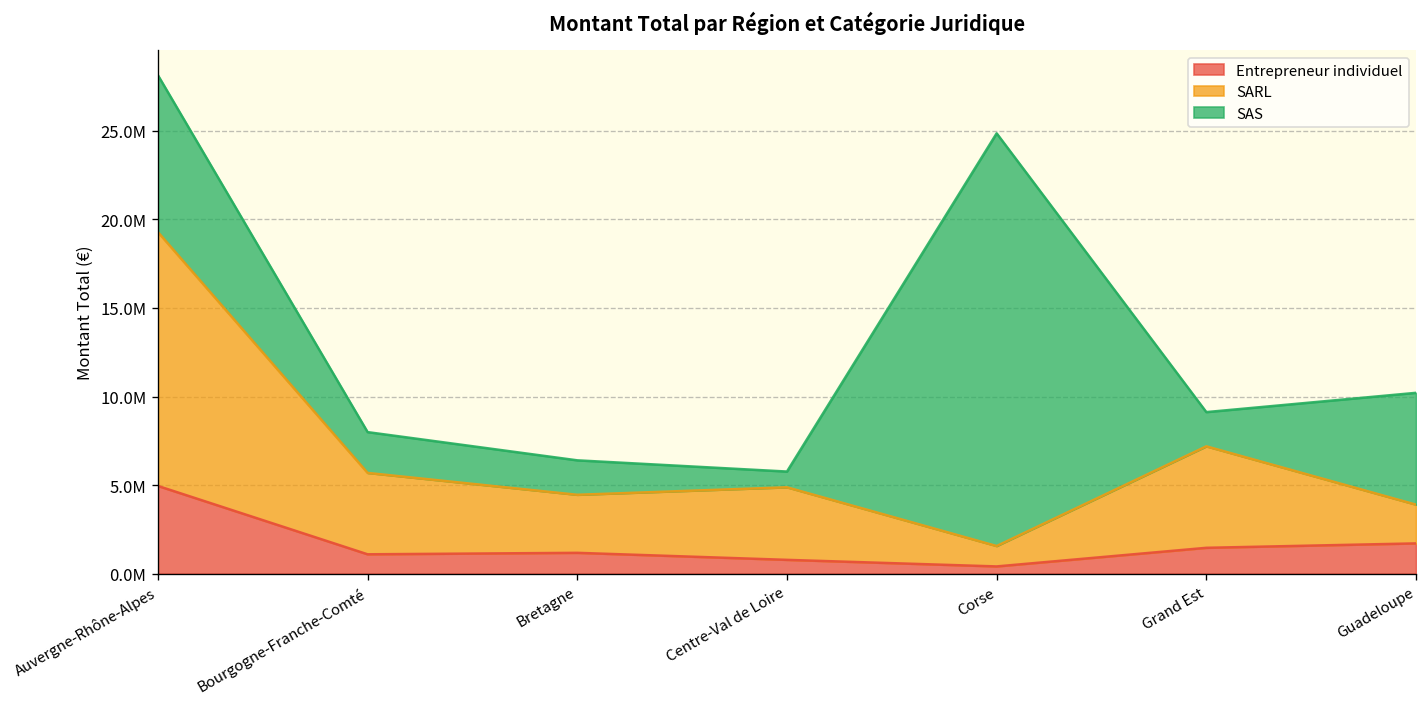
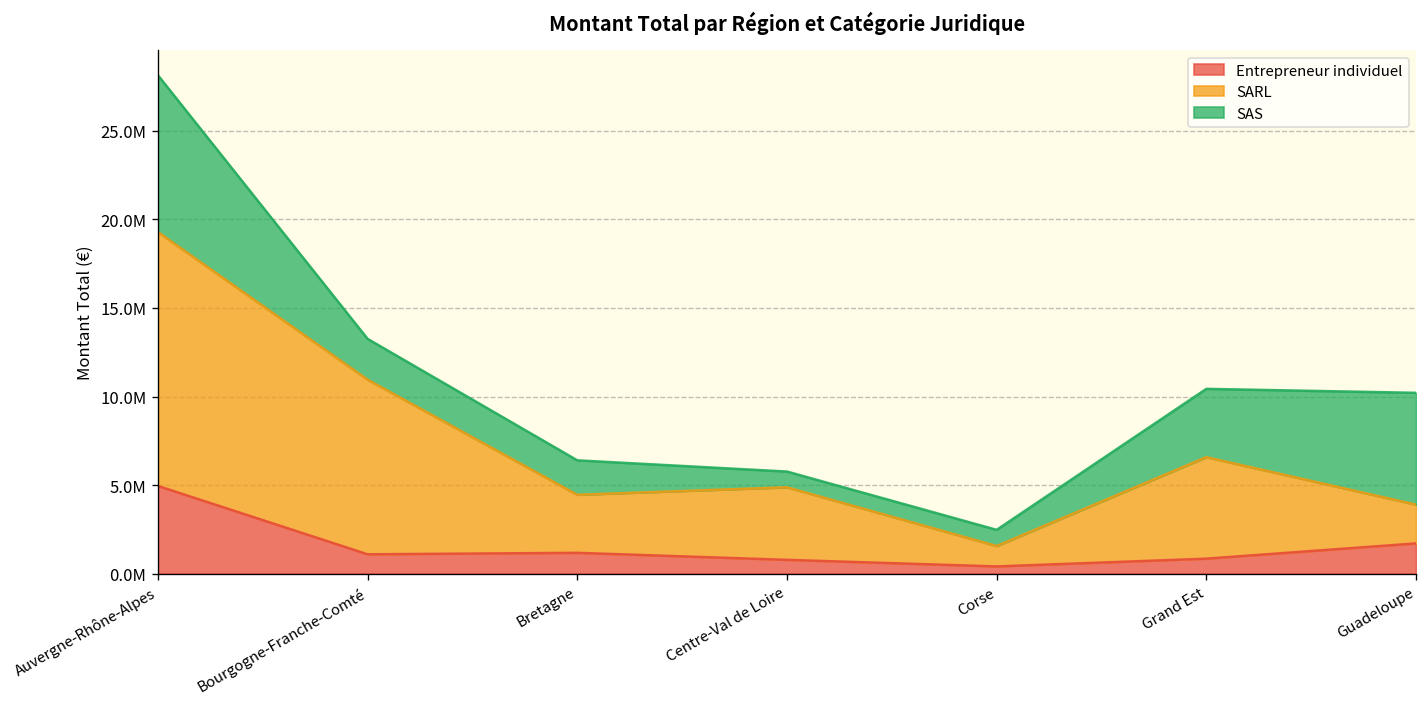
SARL, Bourgogne-Franche-Comté: 4600000 -> 9900000
SAS, Corse: 23300000 -> 900000
Entrepreneur individuel, Grand Est: 1500000 -> 800000
SAS, Grand Est: 1900000 -> 3900000
